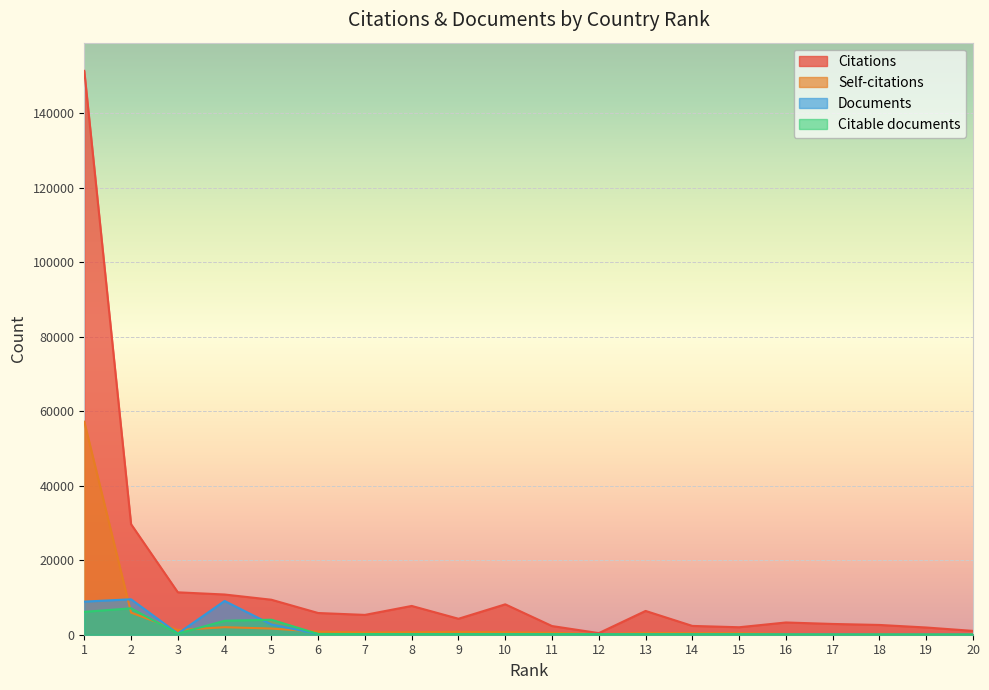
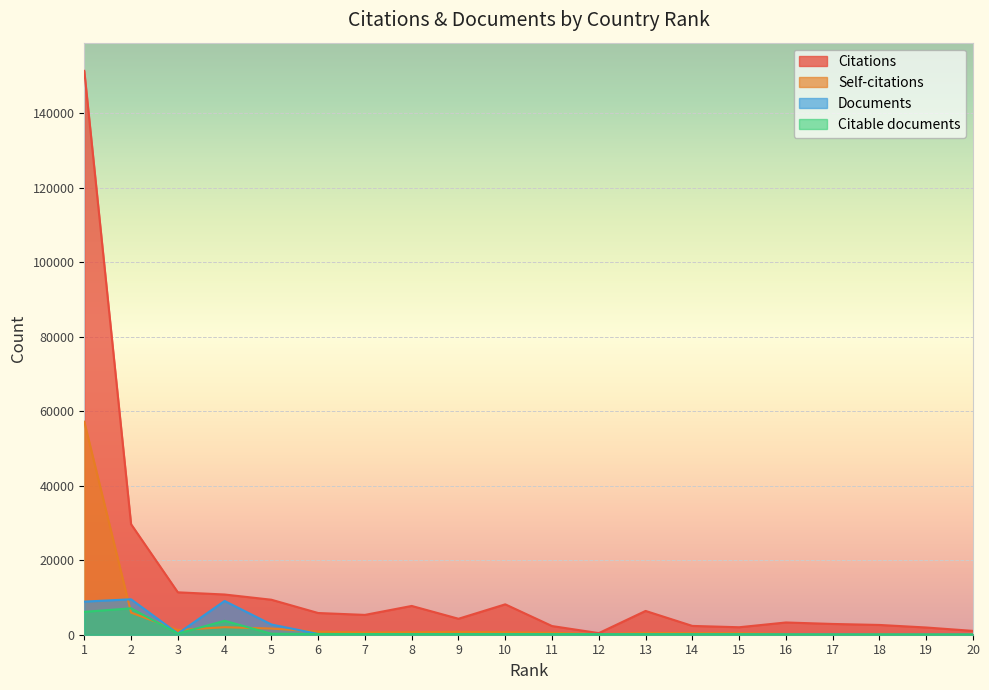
Citable documents, 5: 4000 -> 0
